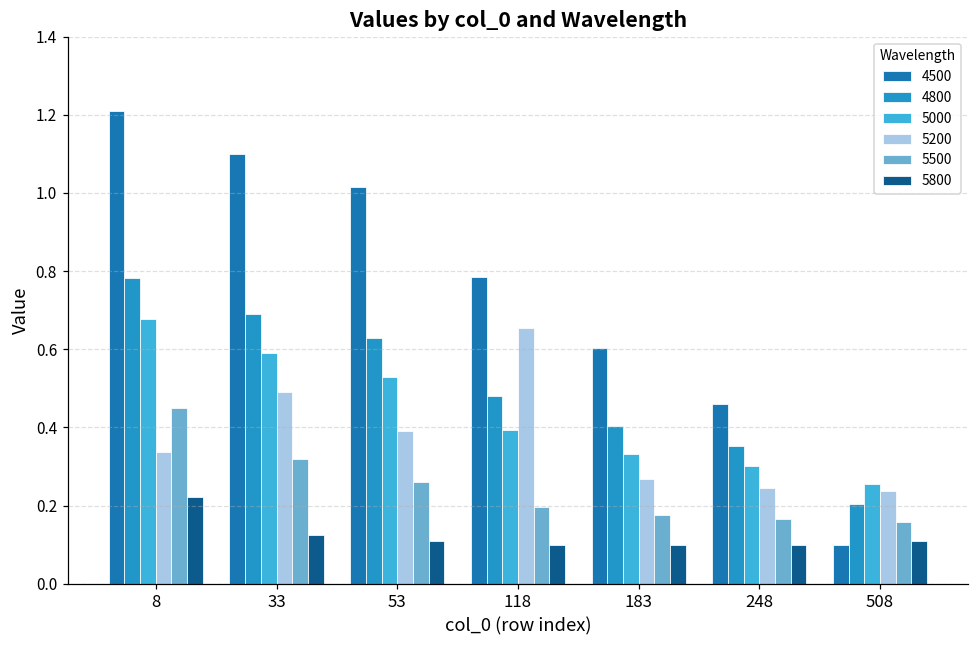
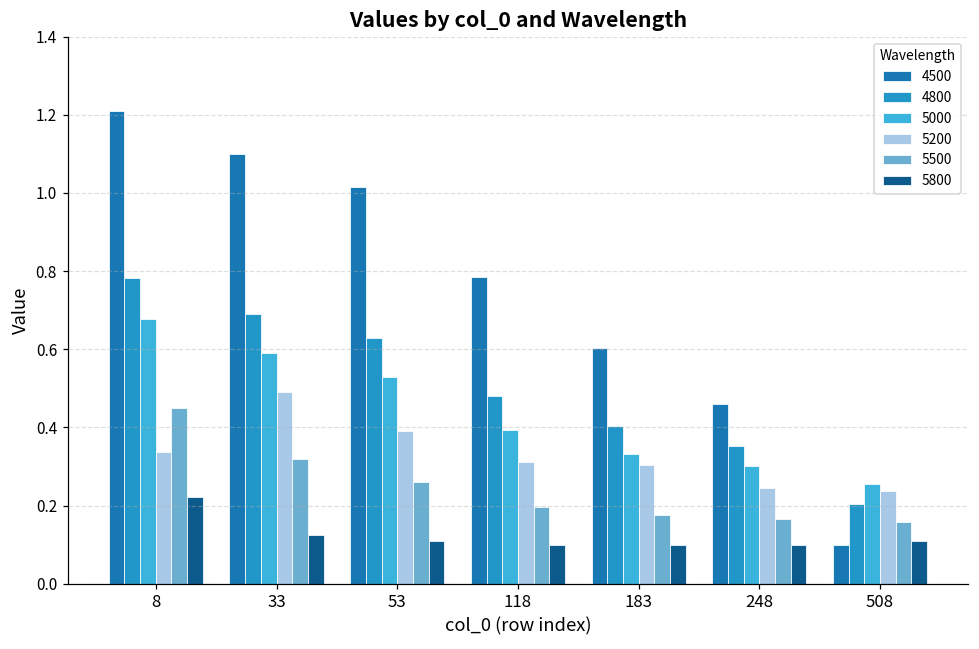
5200, 118: 0.66 -> 0.31
5200, 183: 0.27 -> 0.30
